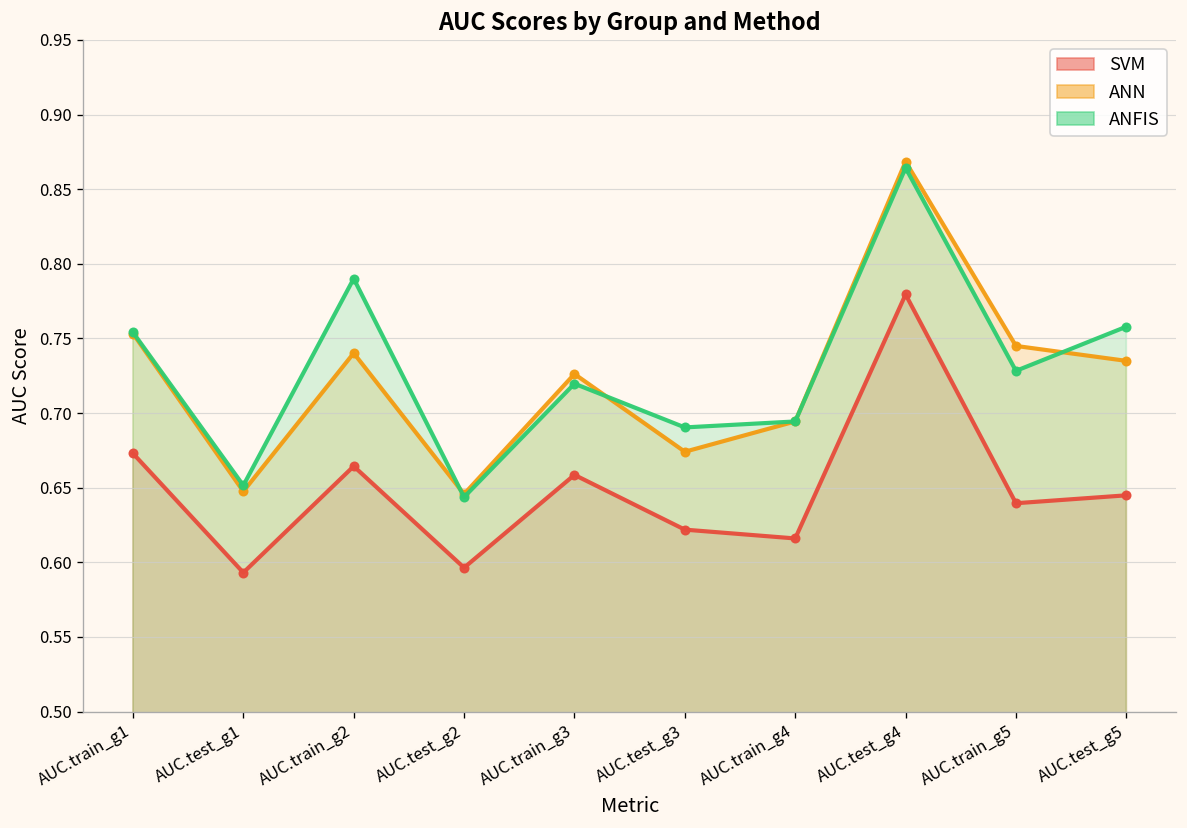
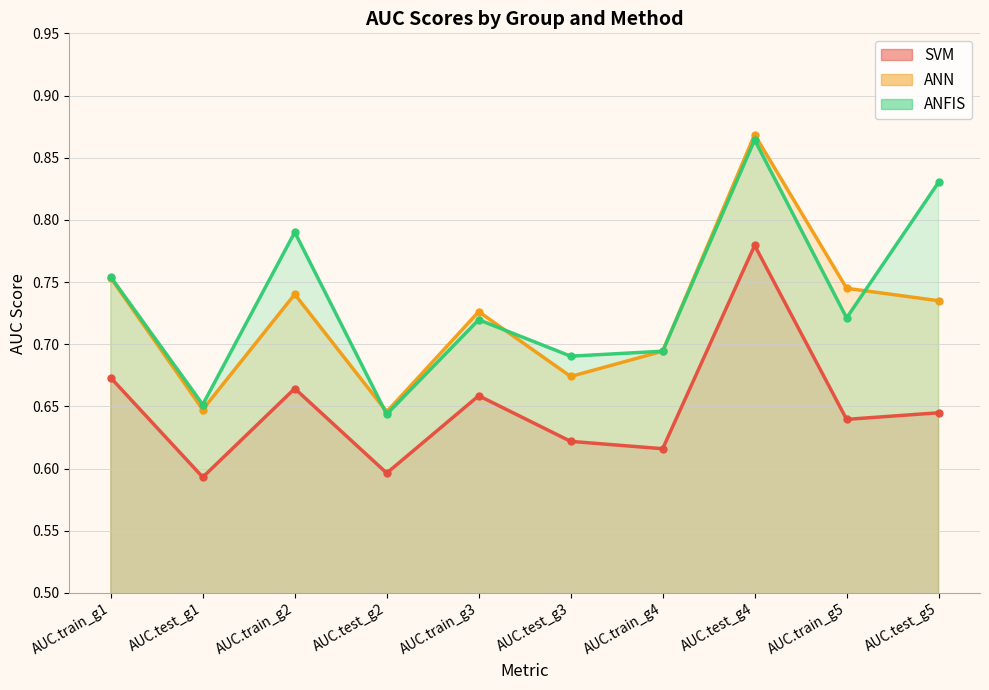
ANFIS, AUC.train_g5: 0.728 -> 0.721
ANFIS, AUC.test_g5: 0.758 -> 0.830
